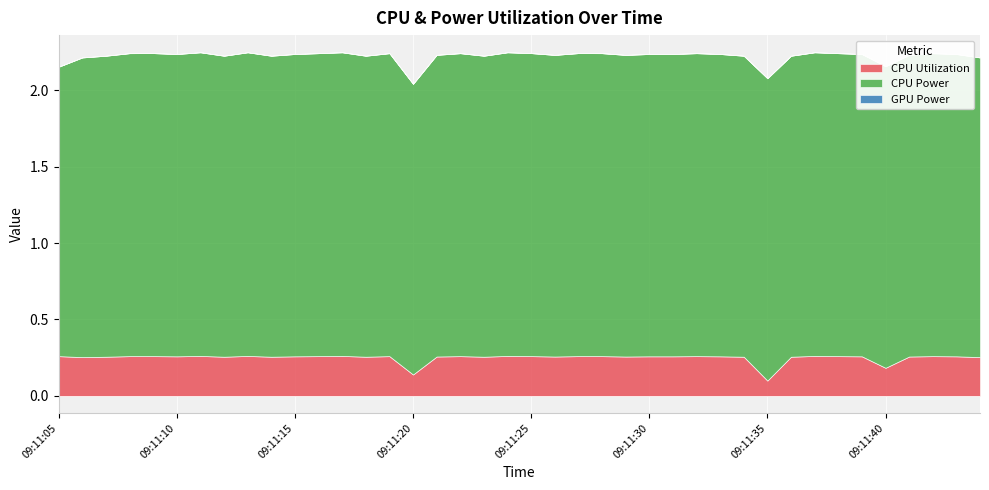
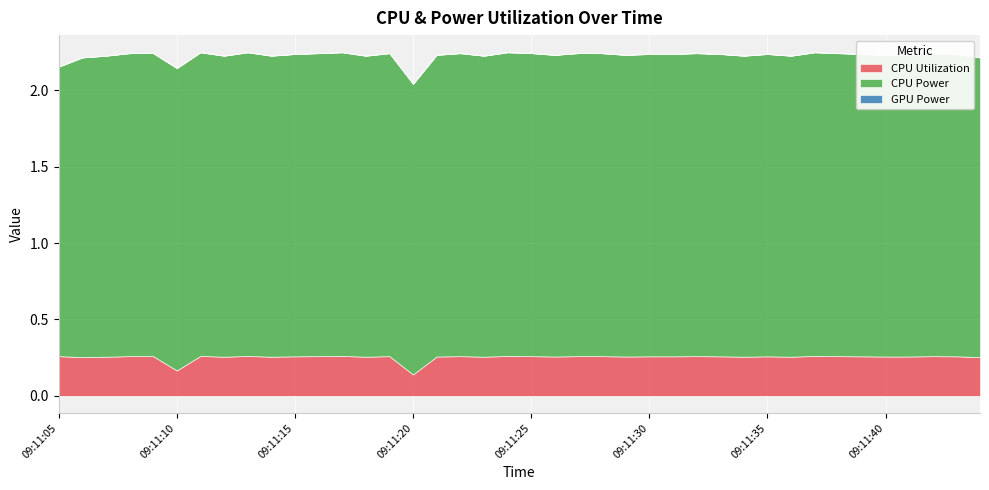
CPU Utilization, 09:11:10: 0.26 -> 0.17
CPU Utilization, 09:11:35: 0.10 -> 0.26
CPU Utilization, 09:11:40: 0.18 -> 0.26
